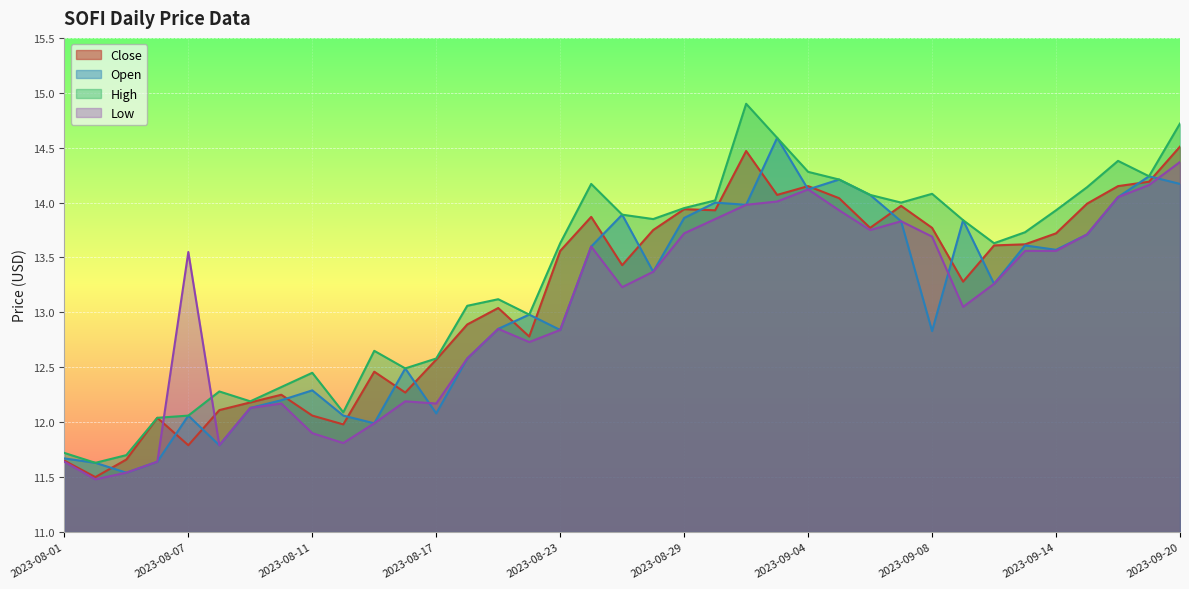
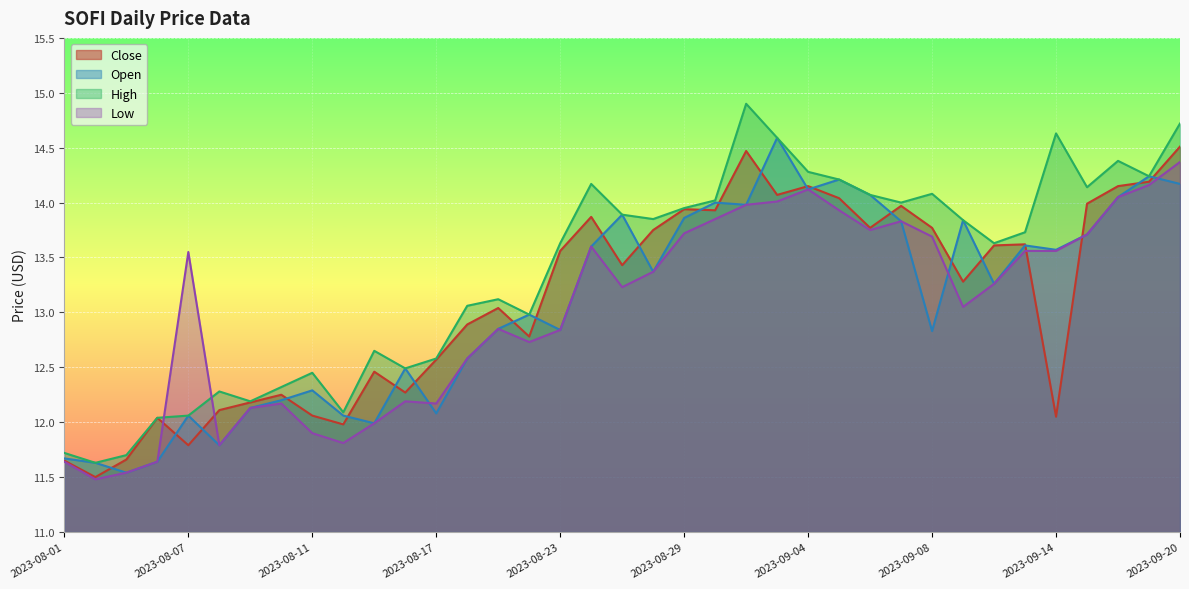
Close, 2023-09-14: 13.72 -> 12.05
High, 2023-09-14: 13.93 -> 14.63
